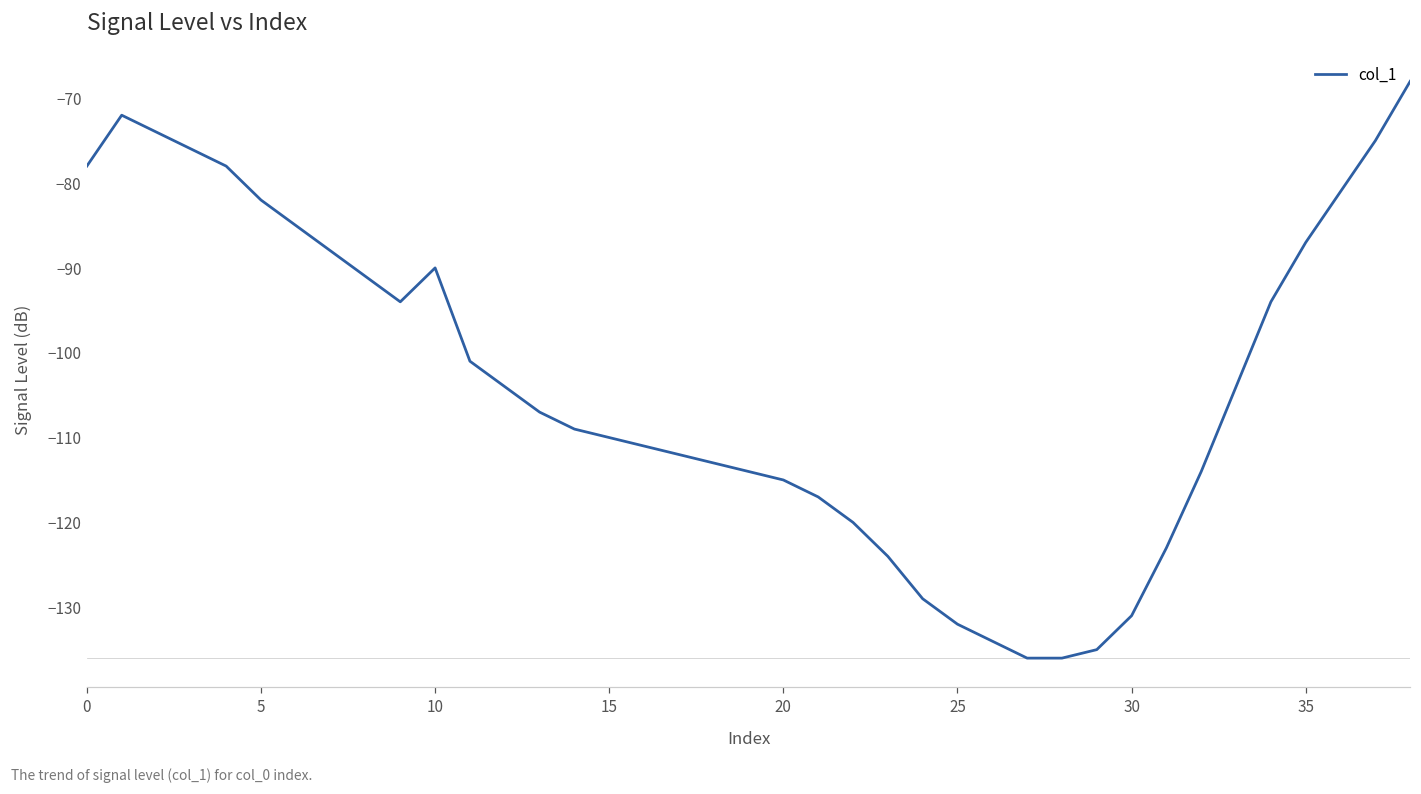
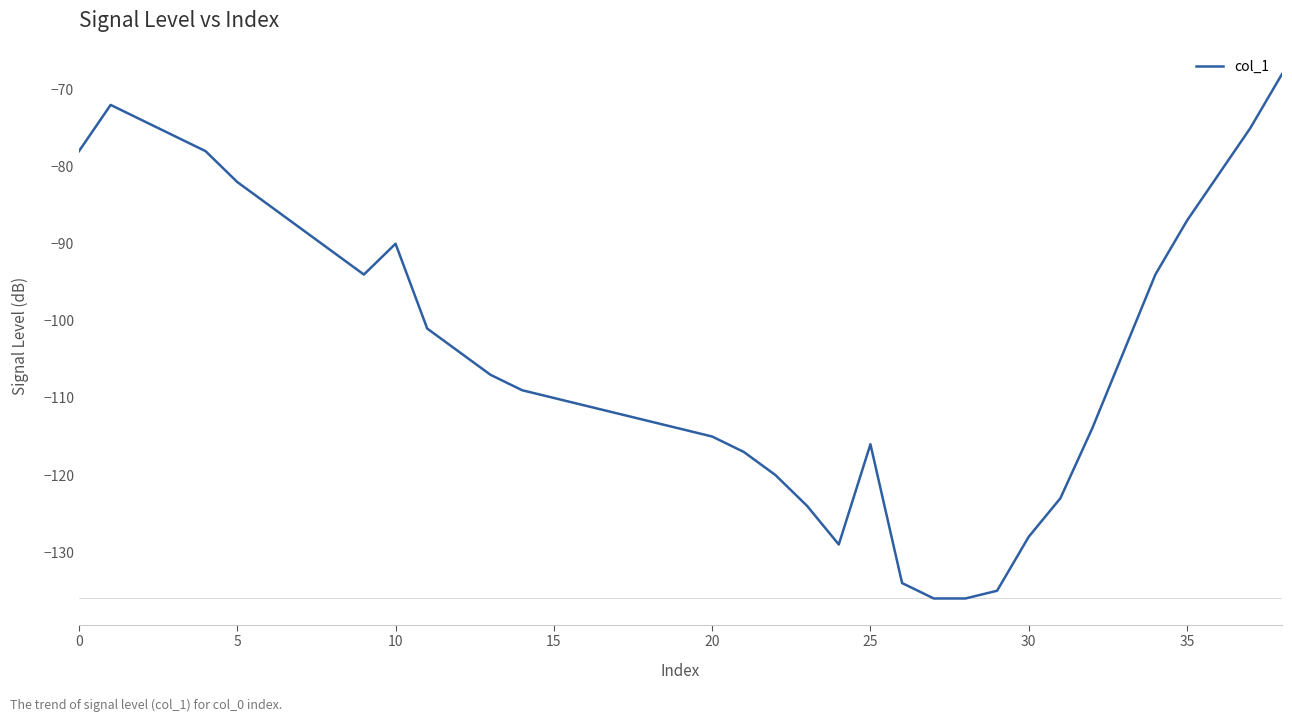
25: -132 -> -116
30: -131 -> -128
